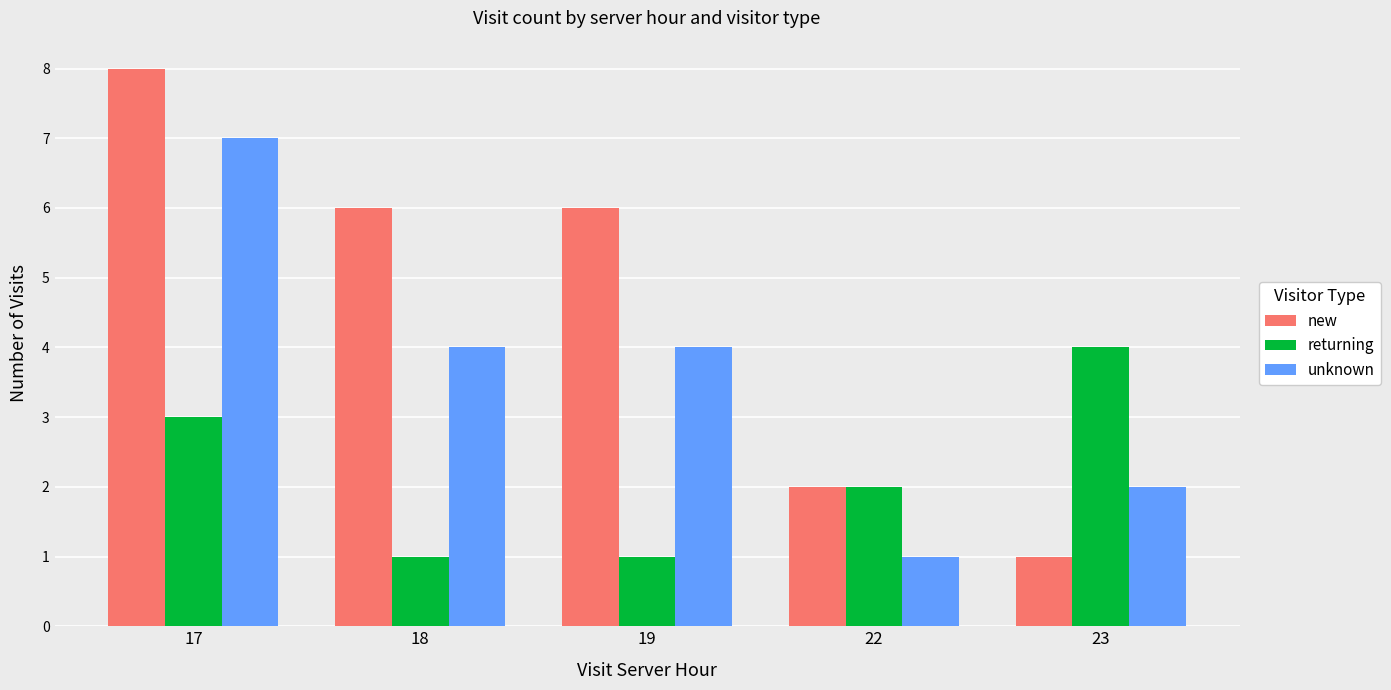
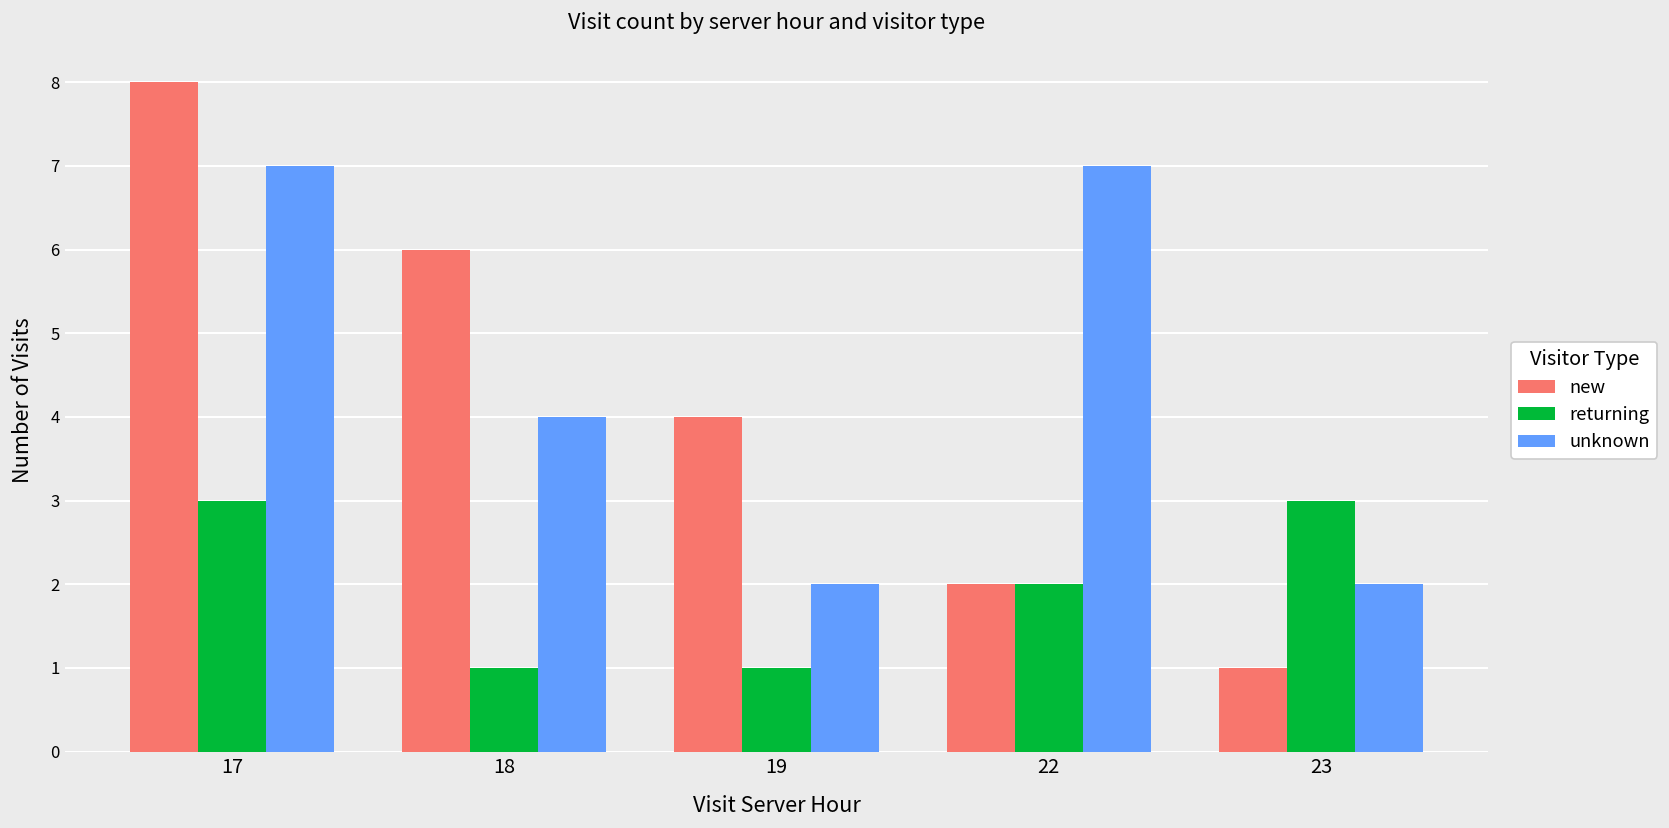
new, 19: 6 -> 4
unknown, 19: 4 -> 2
unknown, 22: 1 -> 7
returning, 23: 4 -> 3
